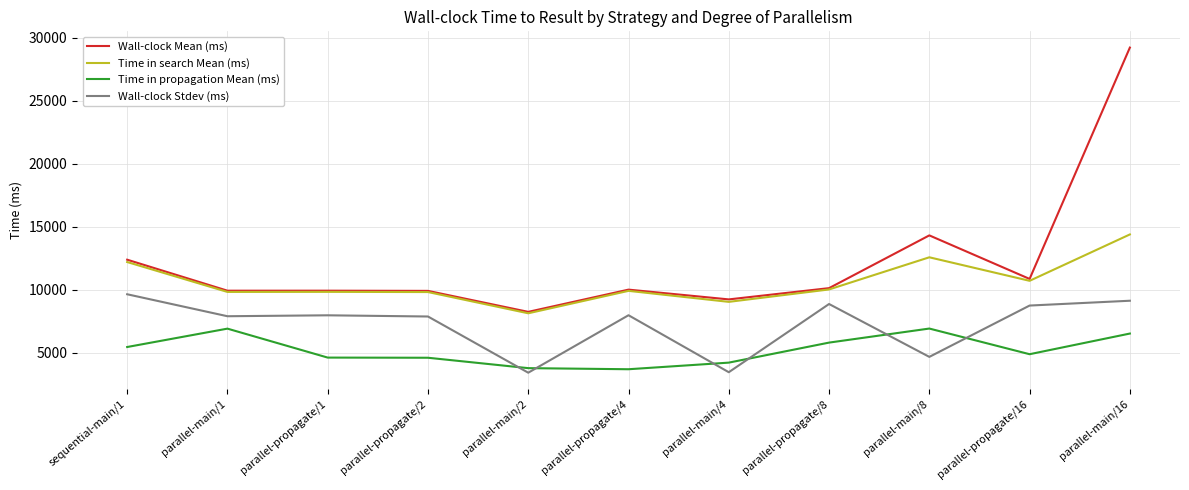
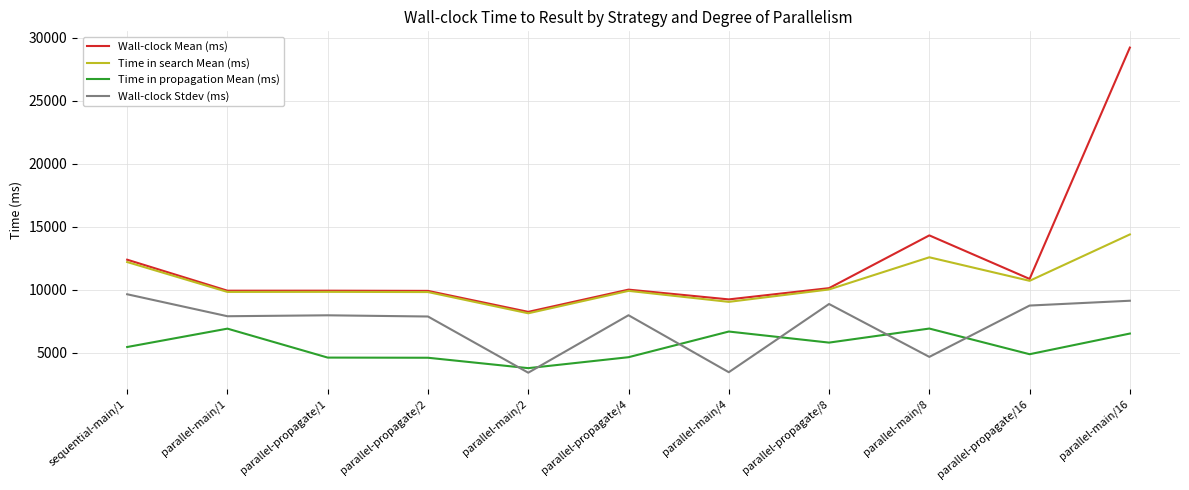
Time in propagation Mean (ms), parallel-propagate/4: 3700 -> 4700
Time in propagation Mean (ms), parallel-main/4: 4200 -> 6700
